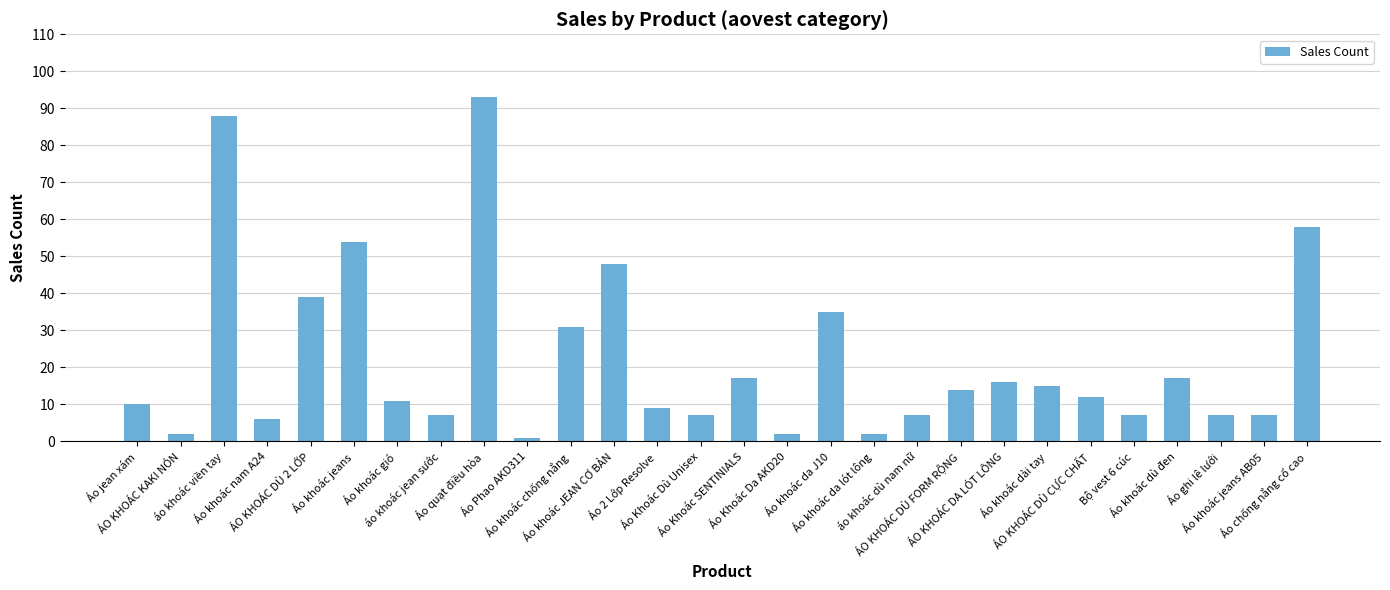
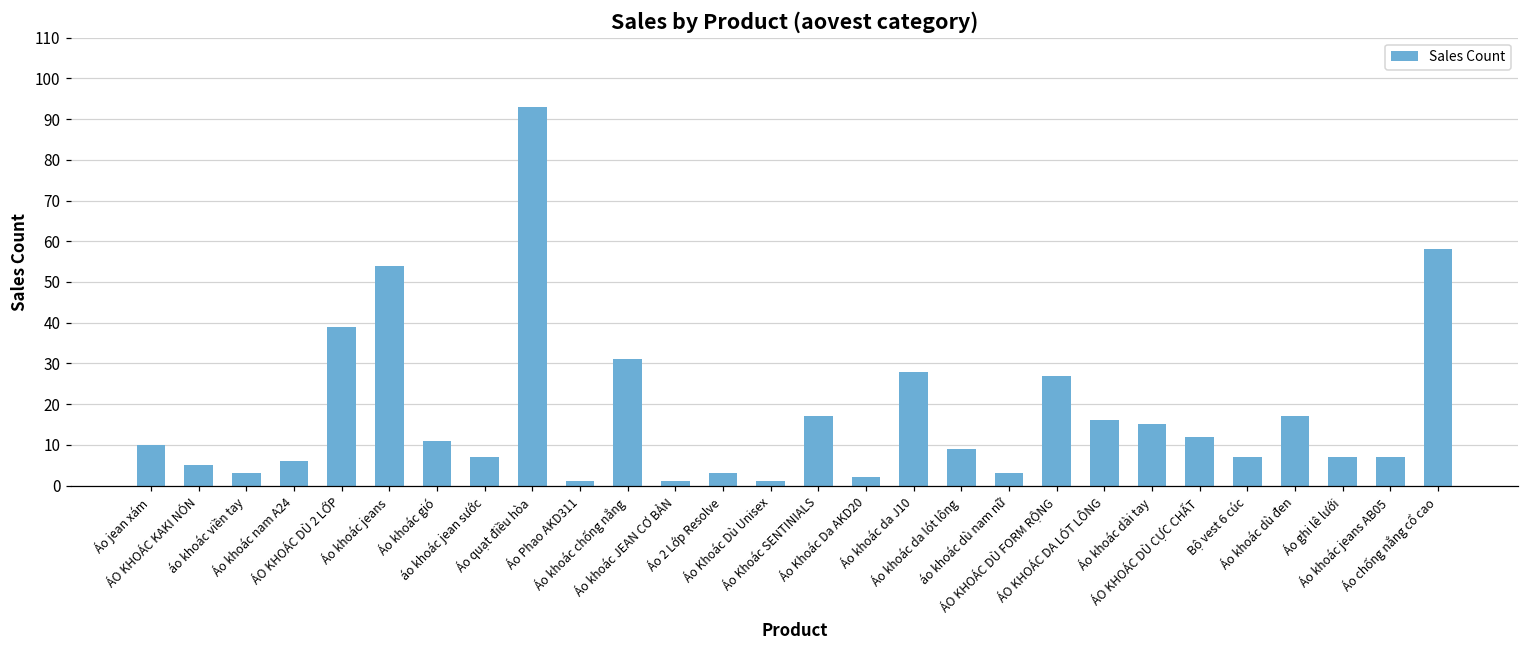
ÁO KHOÁC KAKI NÓN: 2 -> 5
áo khoác viền tay: 88 -> 3
Áo khoác JEAN CƠ BẢN: 48 -> 1
Áo 2 Lớp Resolve: 9 -> 3
Áo Khoác Dù Unisex: 7 -> 1
Áo khoác da J10: 35 -> 28
Áo khoác da lót lông: 2 -> 9
áo khoác dù nam nữ: 7 -> 3
ÁO KHOÁC DÙ FORM RỘNG: 14 -> 27
